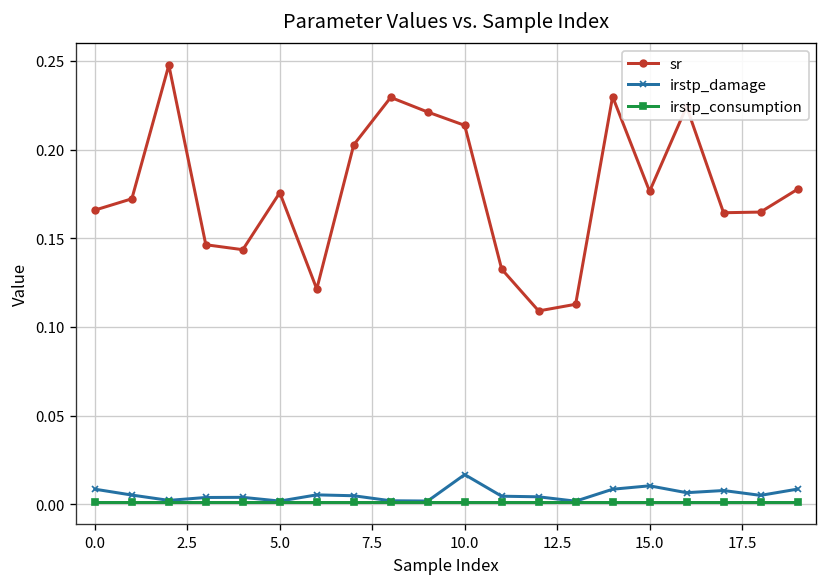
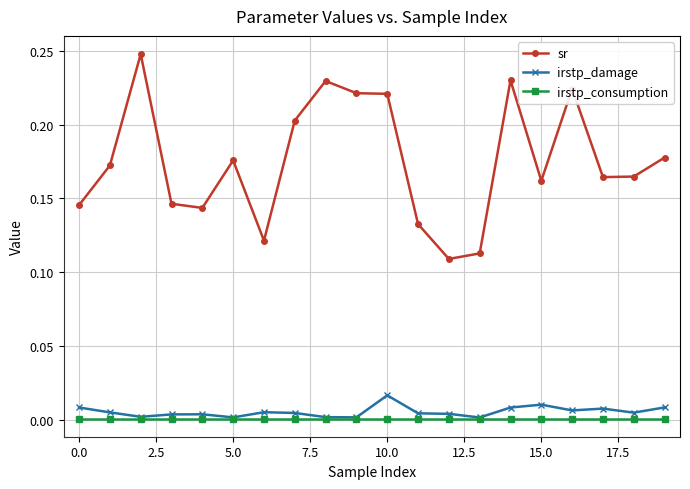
sr, 0.0: 0.166 -> 0.145
sr, 10.0: 0.214 -> 0.221
sr, 15.0: 0.176 -> 0.162
